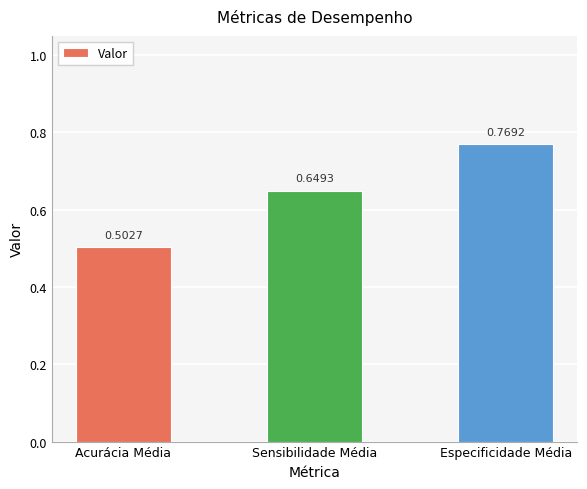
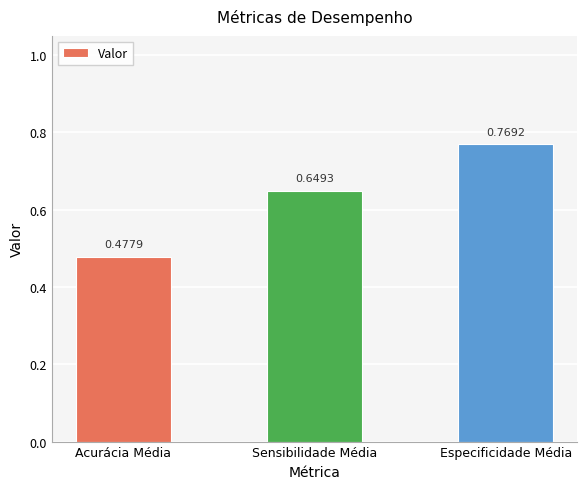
Acurácia Média: 0.5027 -> 0.4779
